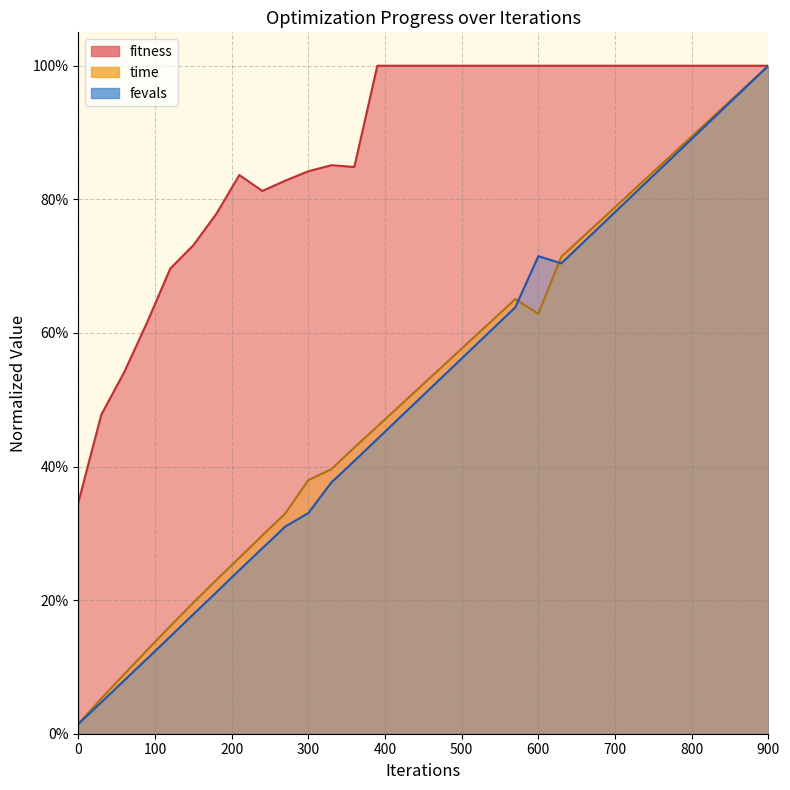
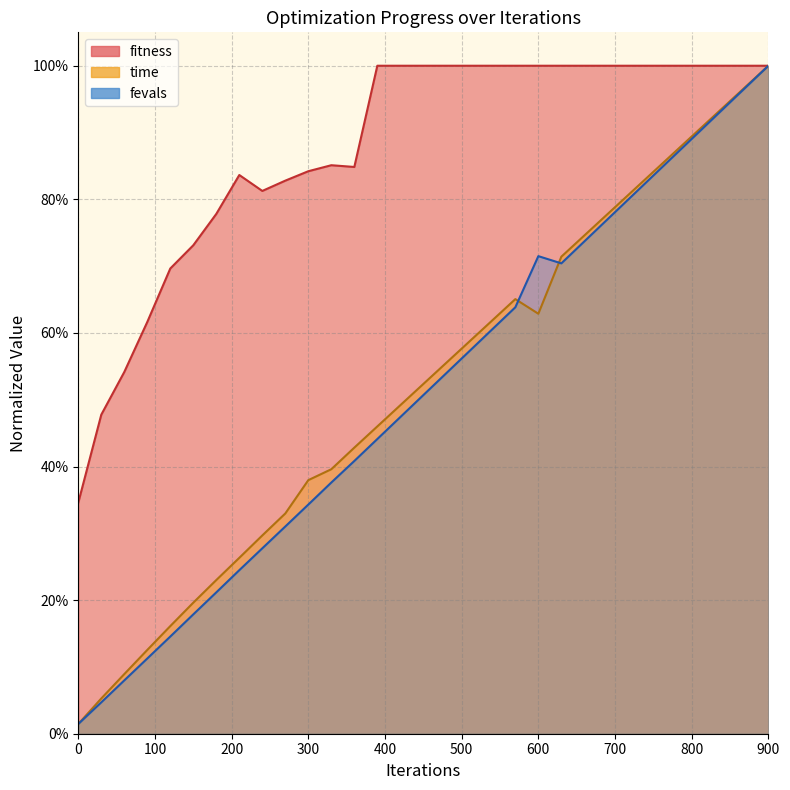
fevals, 300: 33% -> 34%
